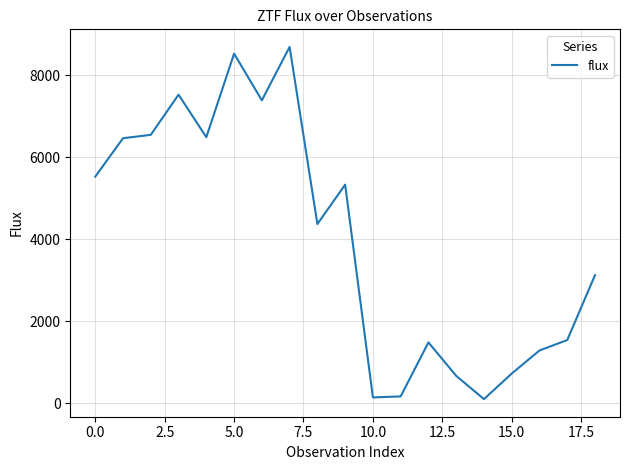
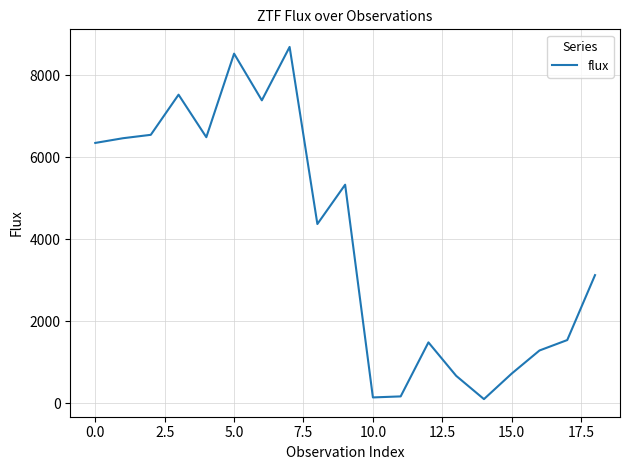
0.0: 5500 -> 6300
